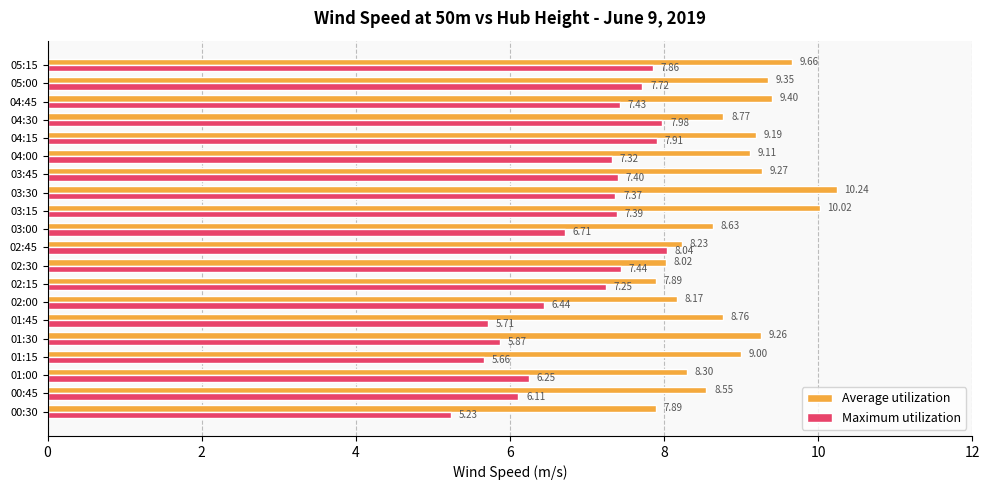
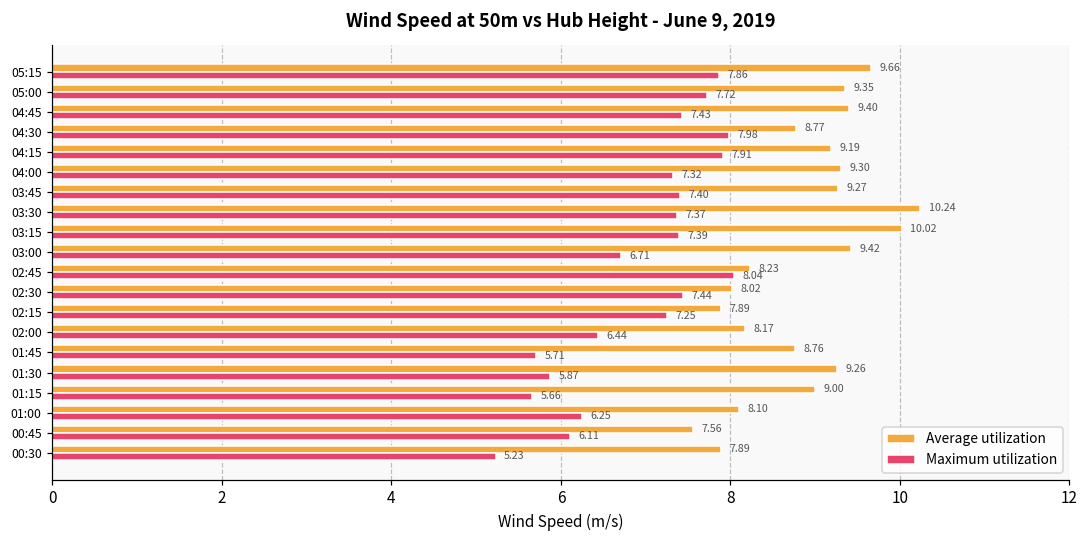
Average utilization, 04:00: 9.11 -> 9.30
Average utilization, 03:00: 8.63 -> 9.42
Average utilization, 01:00: 8.30 -> 8.10
Average utilization, 00:45: 8.55 -> 7.56
